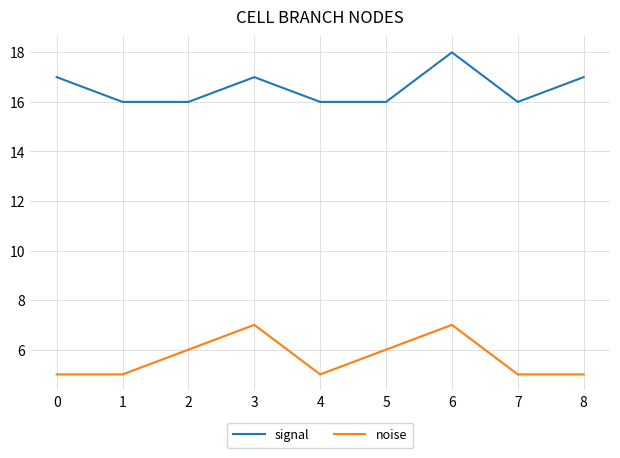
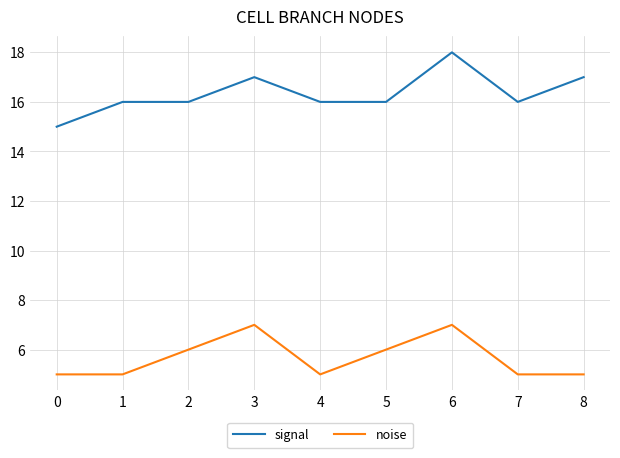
signal, 0: 17 -> 15
